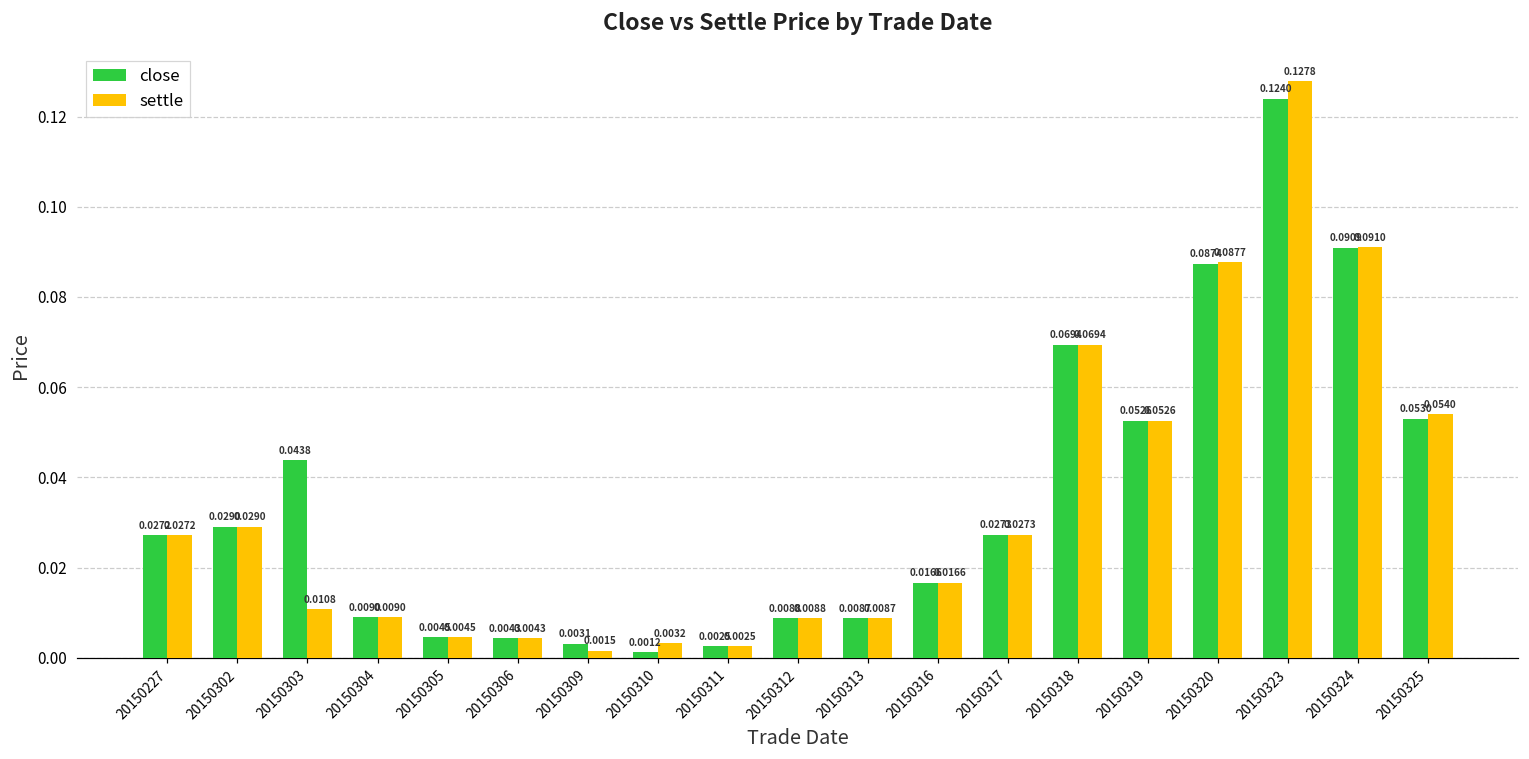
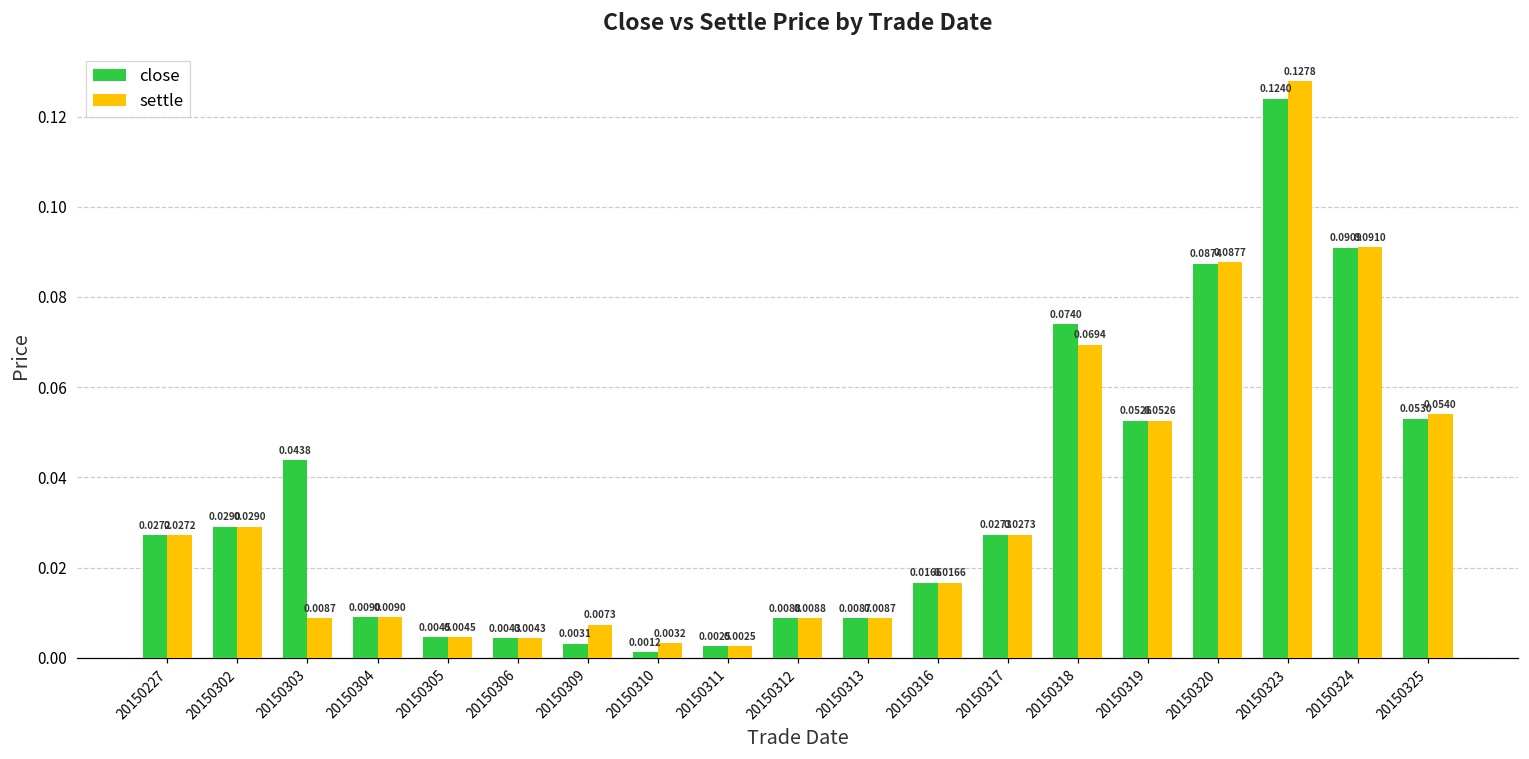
settle, 20150303: 0.0108 -> 0.0087
settle, 20150309: 0.0015 -> 0.0073
close, 20150318: 0.0694 -> 0.0740
